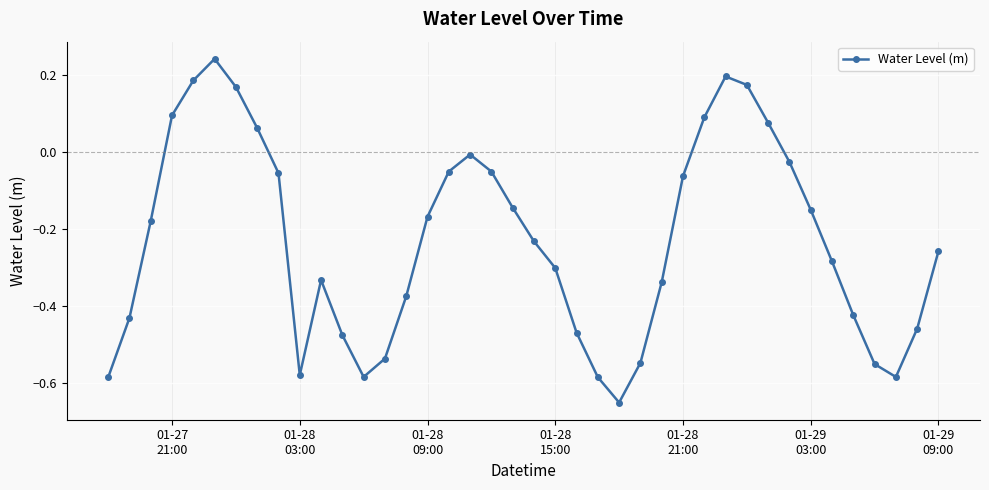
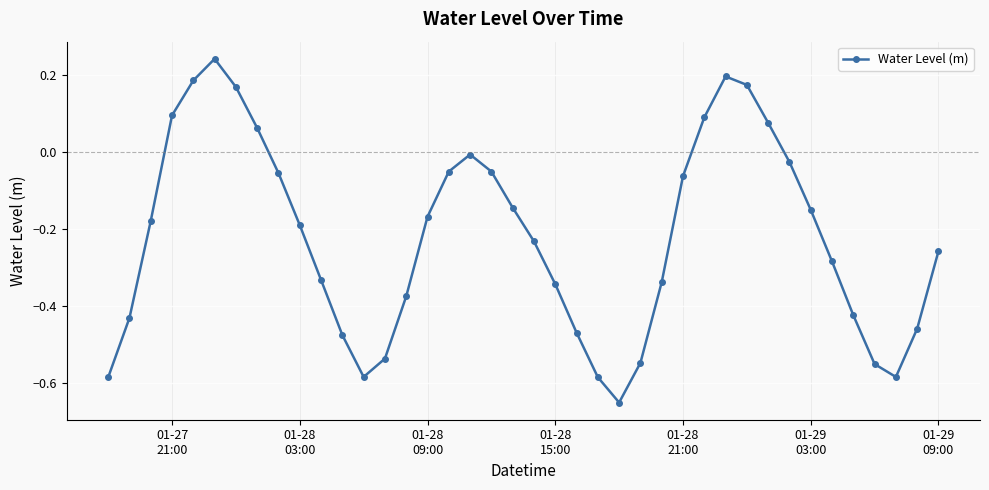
01-28 03:00: -0.58 -> -0.19
01-28 15:00: -0.30 -> -0.34
